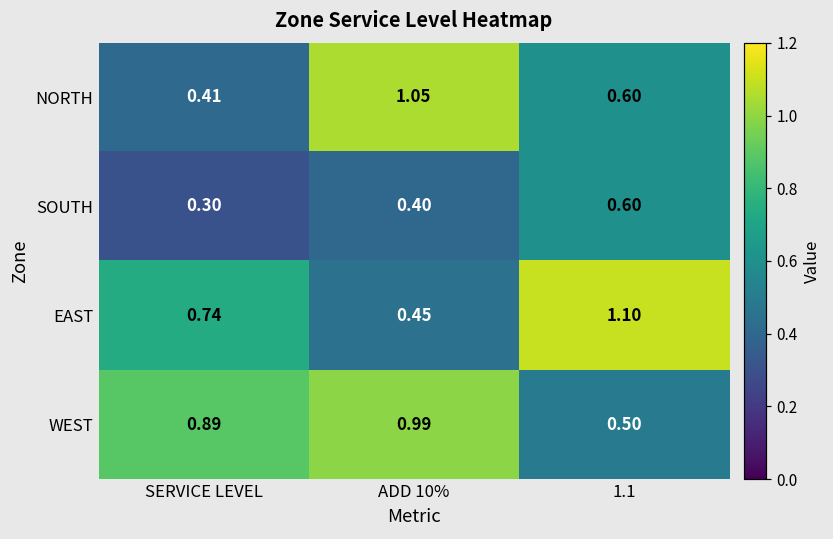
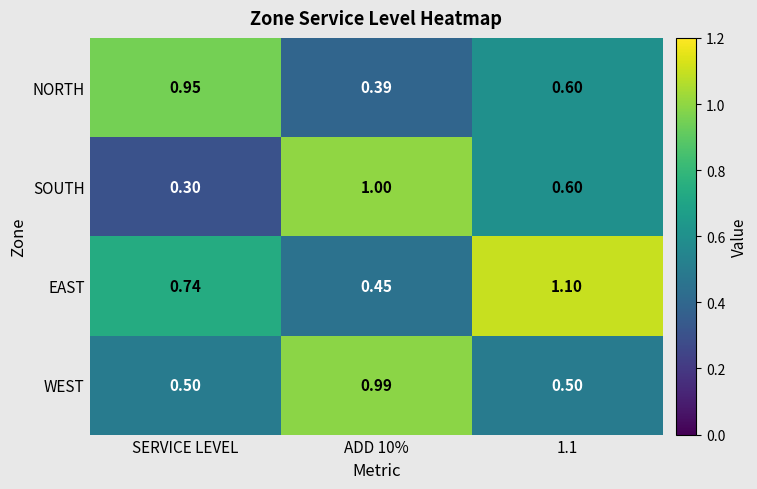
NORTH, SERVICE LEVEL: 0.41 -> 0.95
NORTH, ADD 10%: 1.05 -> 0.39
SOUTH, ADD 10%: 0.40 -> 1.00
WEST, SERVICE LEVEL: 0.89 -> 0.50
